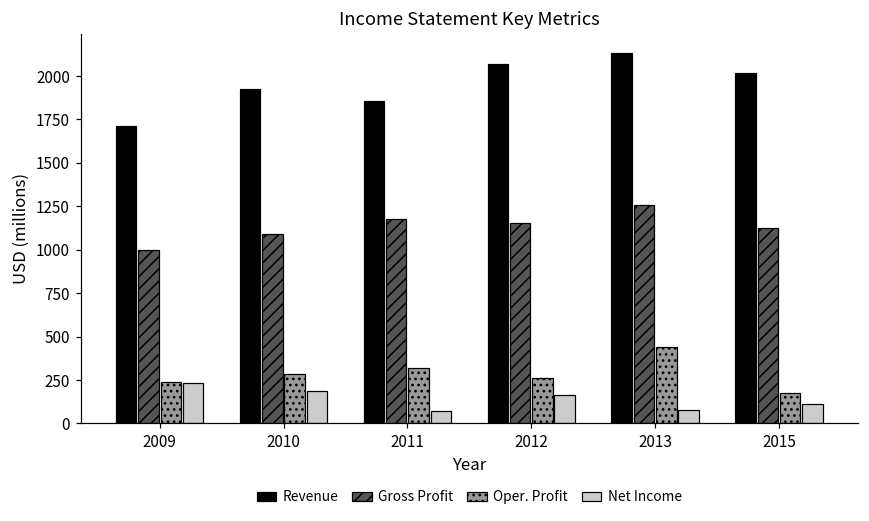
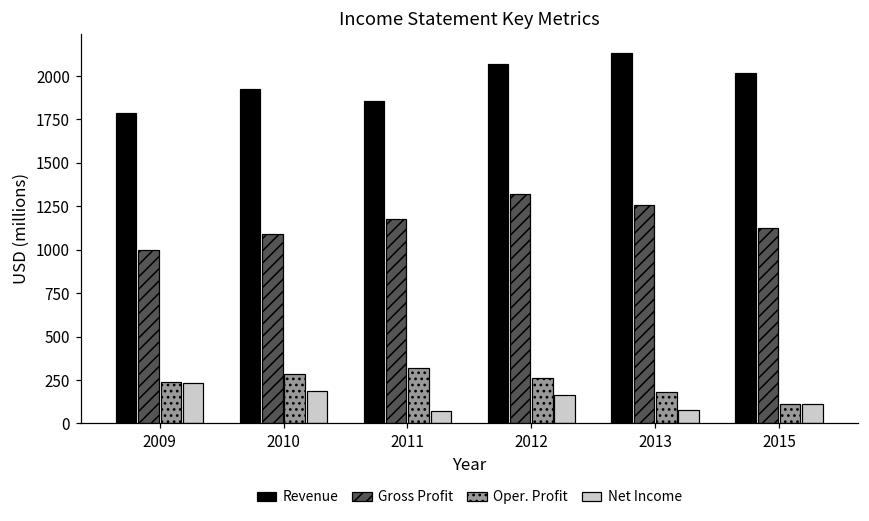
Revenue, 2009: 1710 -> 1780
Gross Profit, 2012: 1160 -> 1320
Oper. Profit, 2013: 440 -> 180
Oper. Profit, 2015: 180 -> 110
